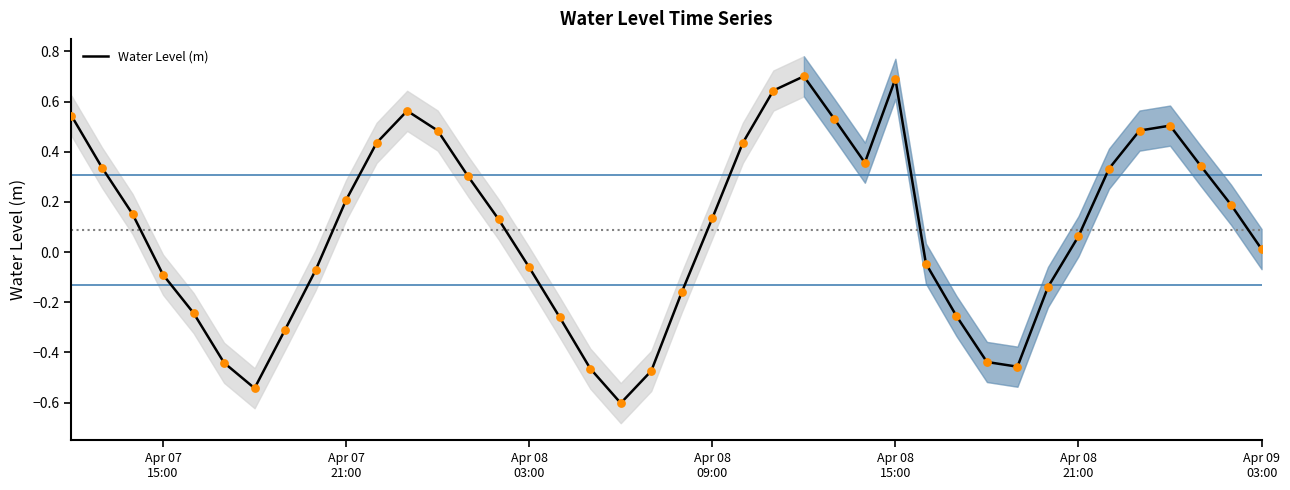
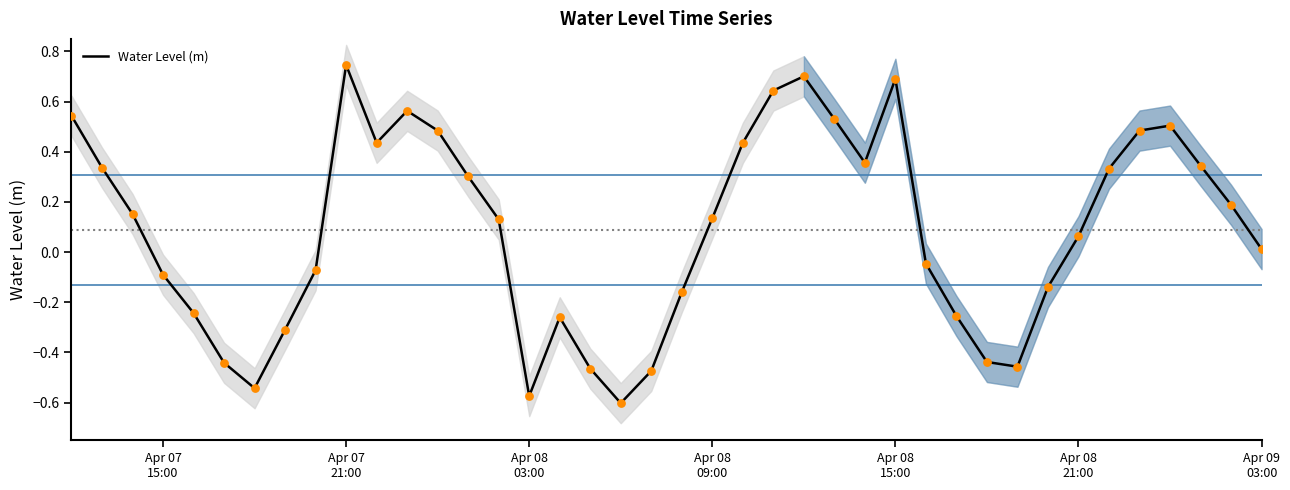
Water Level (m), Apr 07 21:00: 0.21 -> 0.75
Water Level (m), Apr 08 03:00: -0.06 -> -0.57
